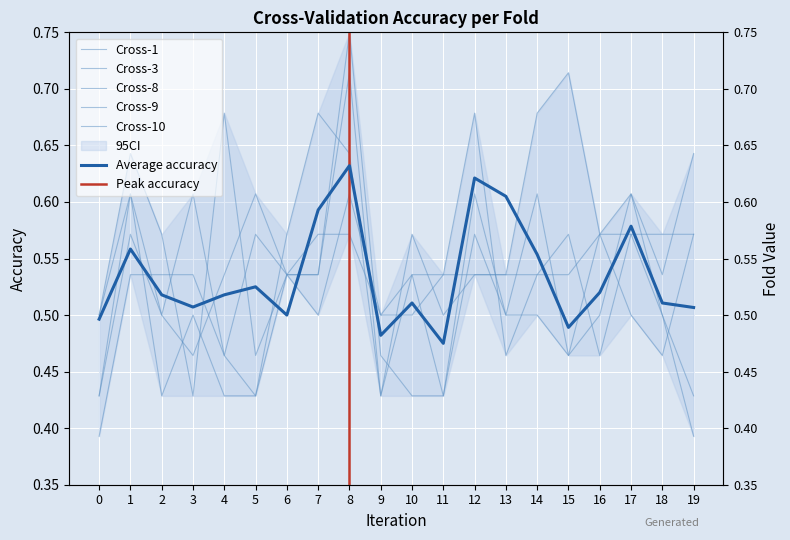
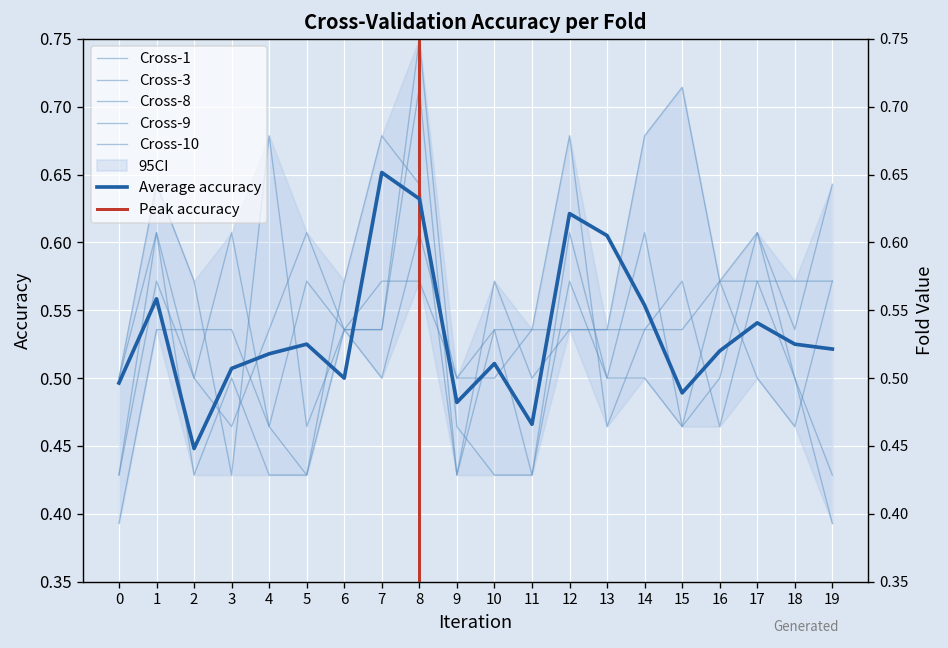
Average accuracy, 2: 0.518 -> 0.448
Average accuracy, 7: 0.593 -> 0.652
Average accuracy, 11: 0.475 -> 0.466
Average accuracy, 17: 0.579 -> 0.541
Average accuracy, 18: 0.511 -> 0.525
Average accuracy, 19: 0.507 -> 0.521
